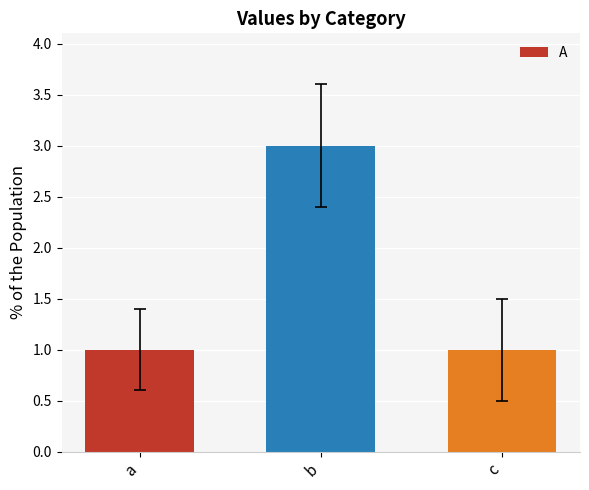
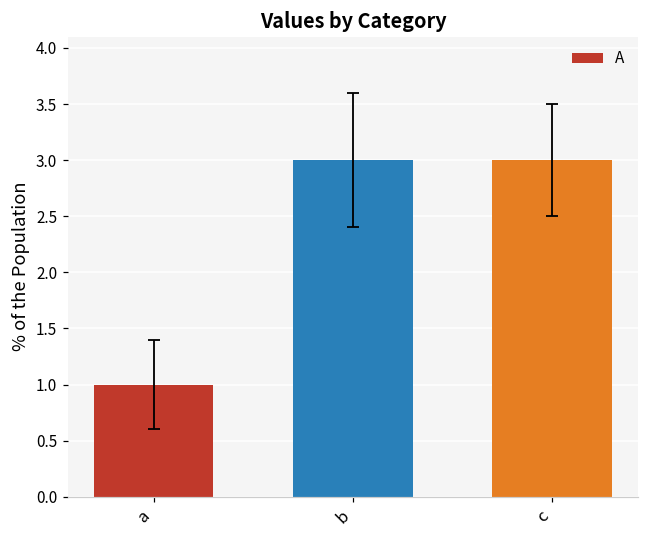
A, c: 1 -> 3
